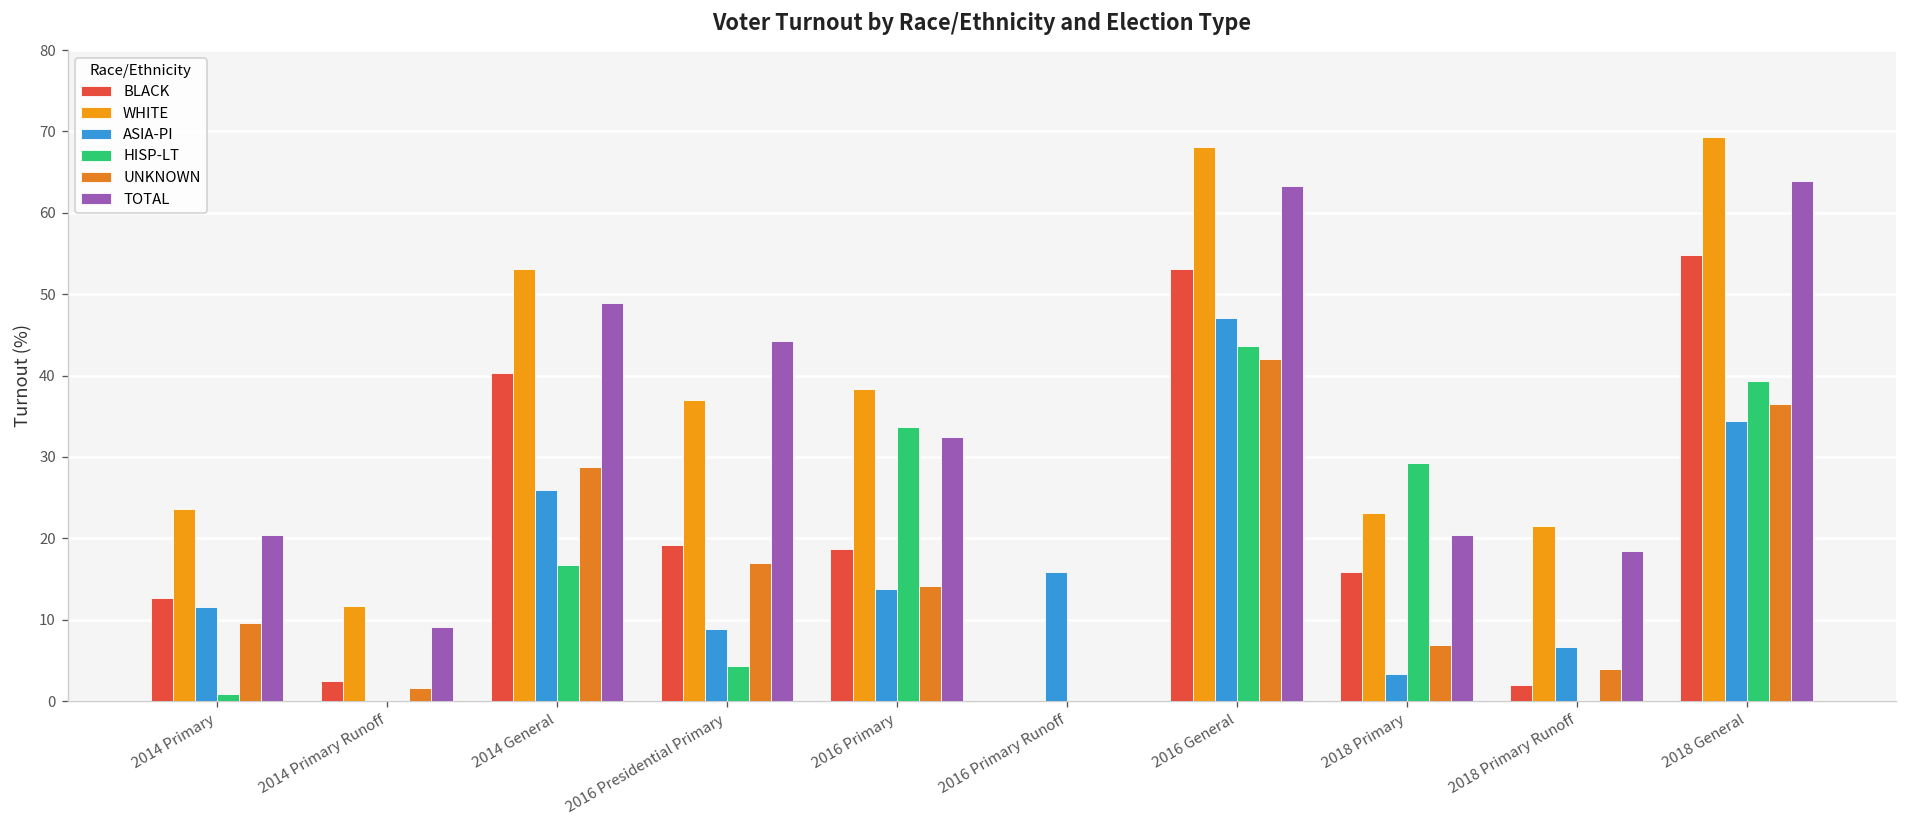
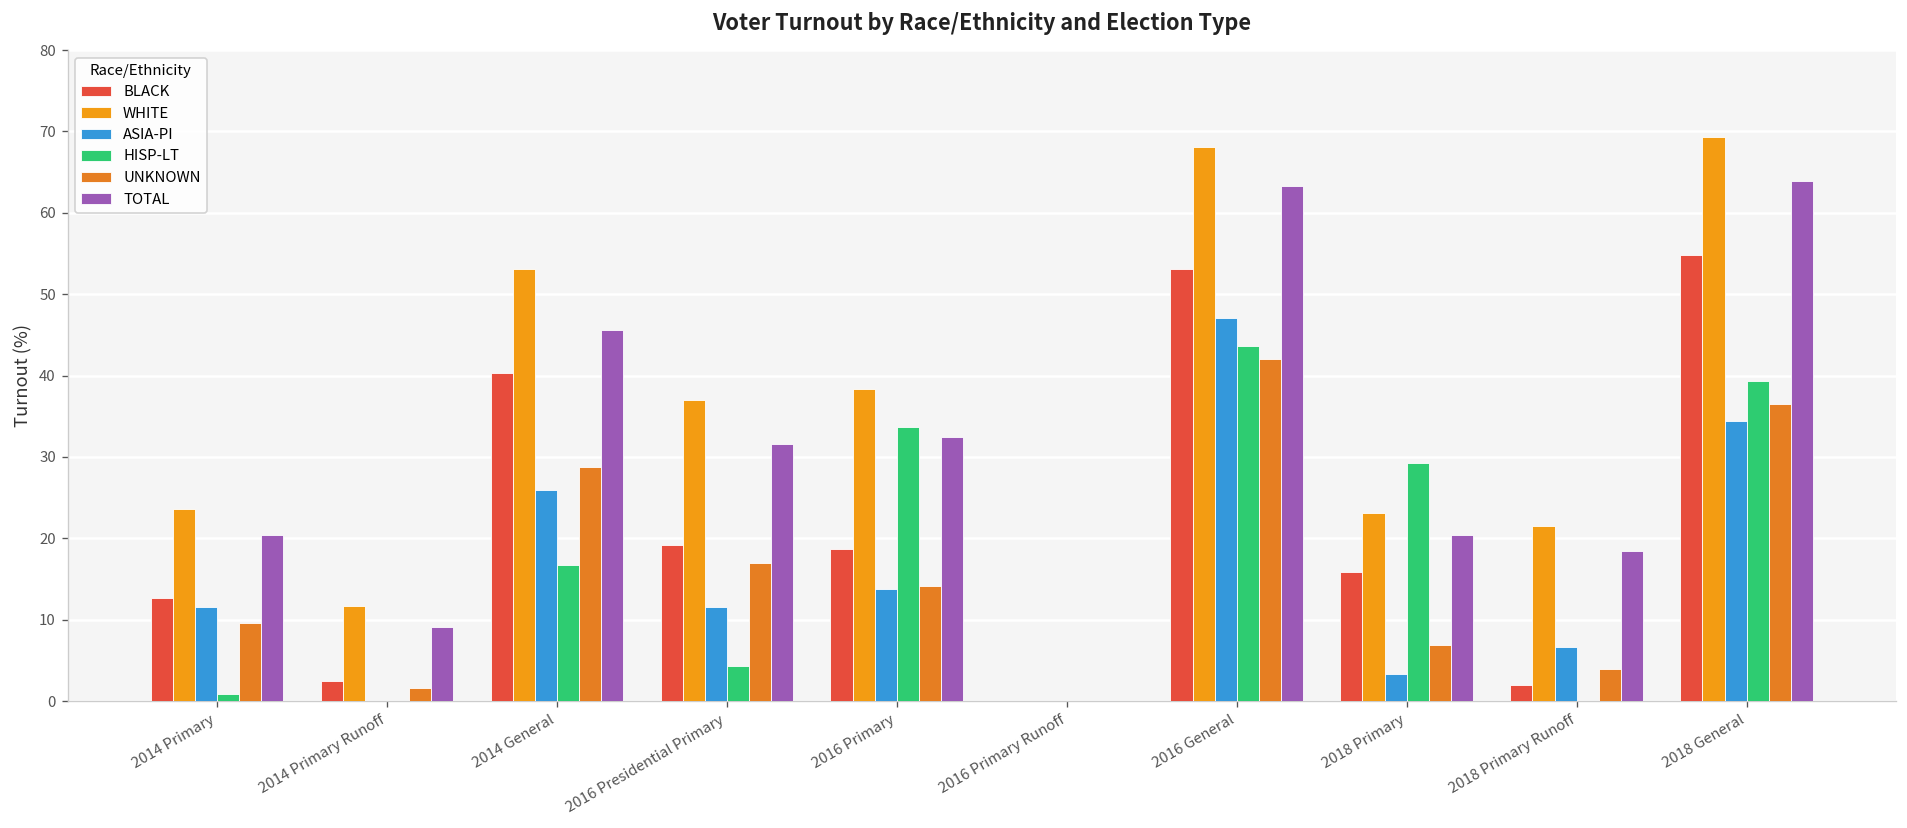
TOTAL, 2014 General: 49 -> 46
ASIA-PI, 2016 Presidential Primary: 9 -> 12
TOTAL, 2016 Presidential Primary: 44 -> 32
ASIA-PI, 2016 Primary Runoff: 16 -> 0
